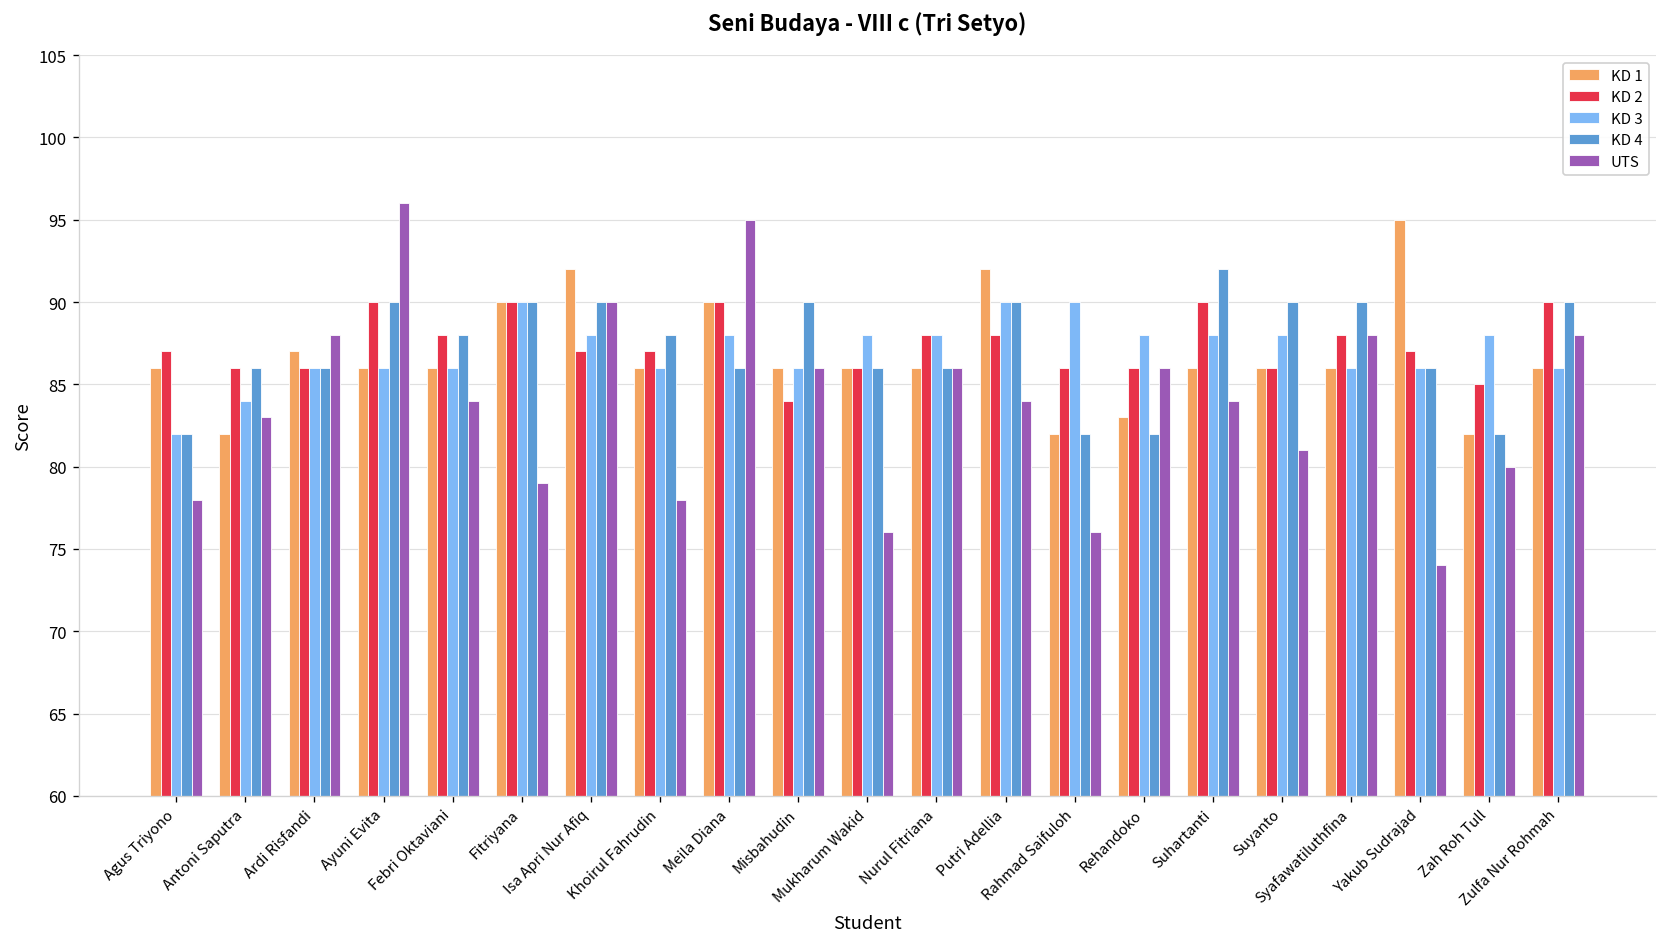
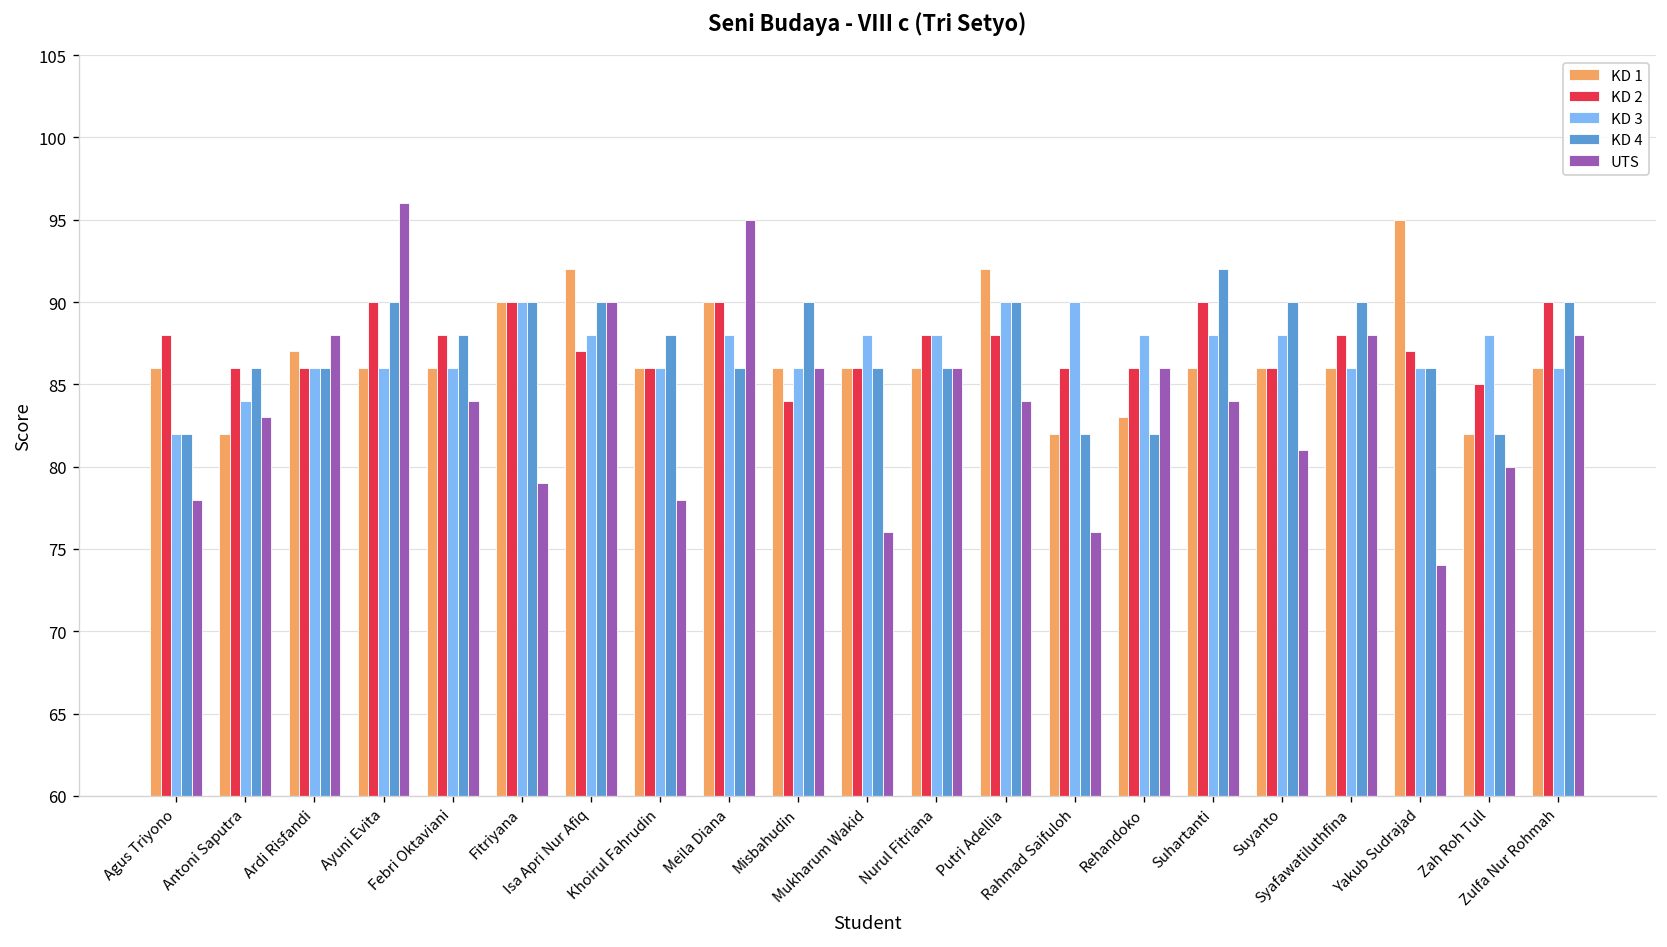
KD 2, Agus Triyono: 87 -> 88
KD 2, Khoirul Fahrudin: 87 -> 86
